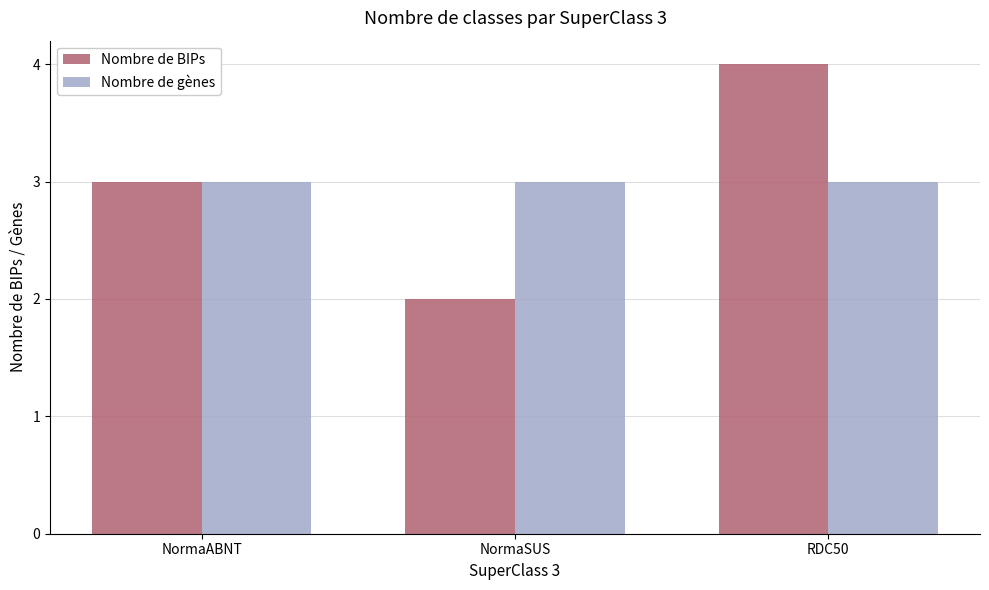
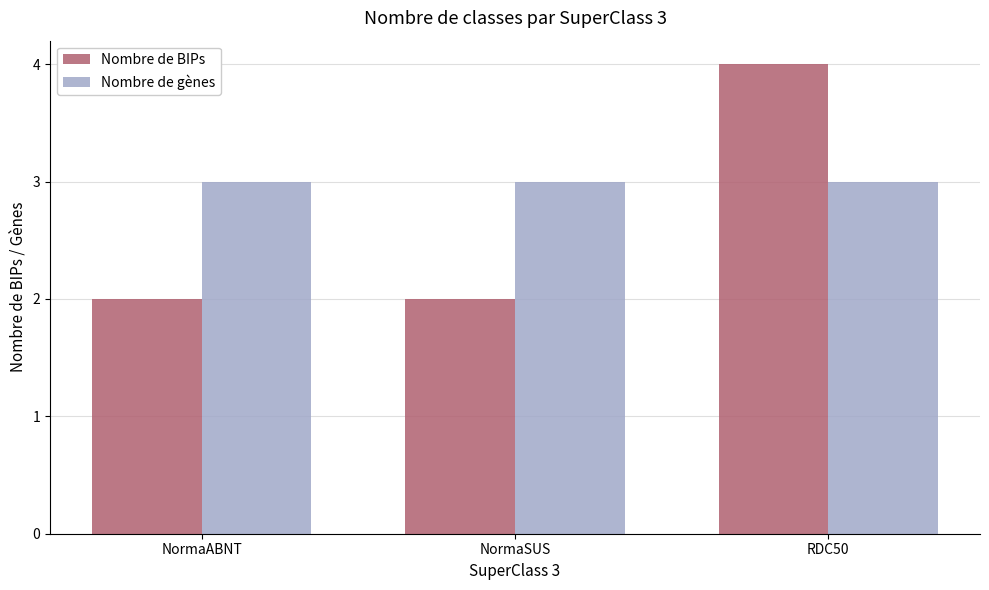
Nombre de BIPs, NormaABNT: 3 -> 2
